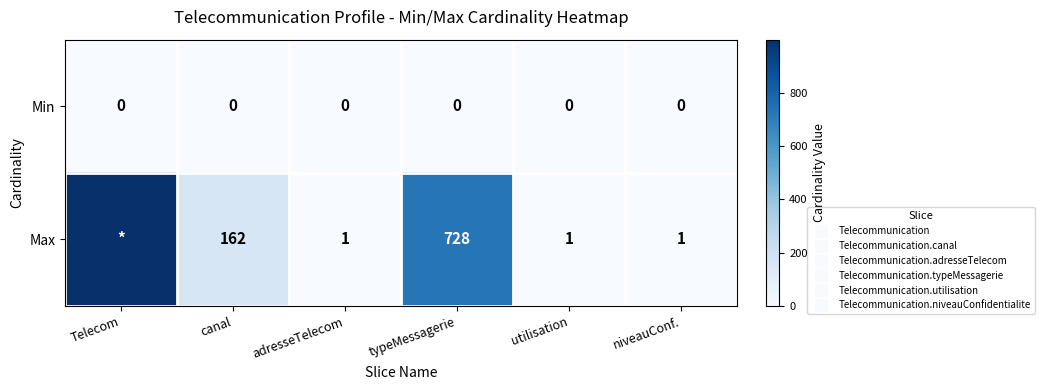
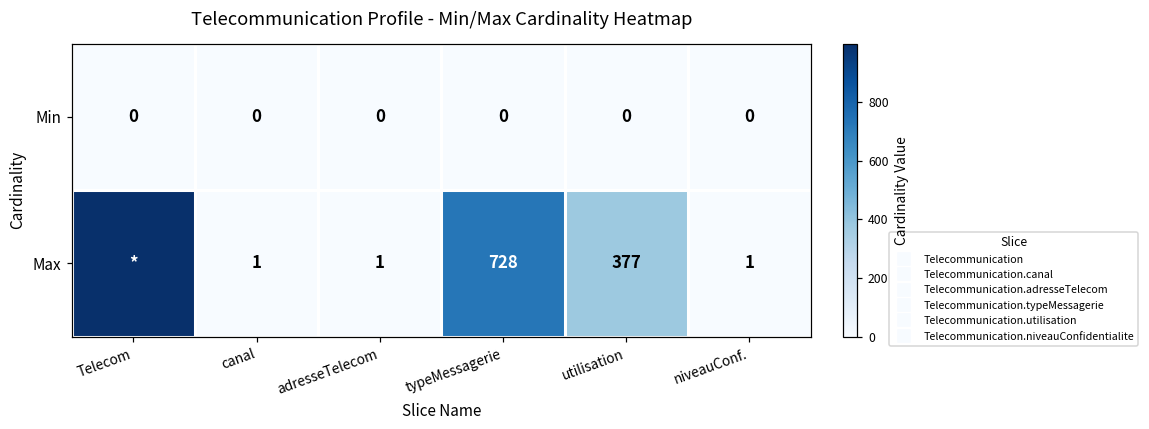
Max, canal: 162 -> 1
Max, utilisation: 1 -> 377
